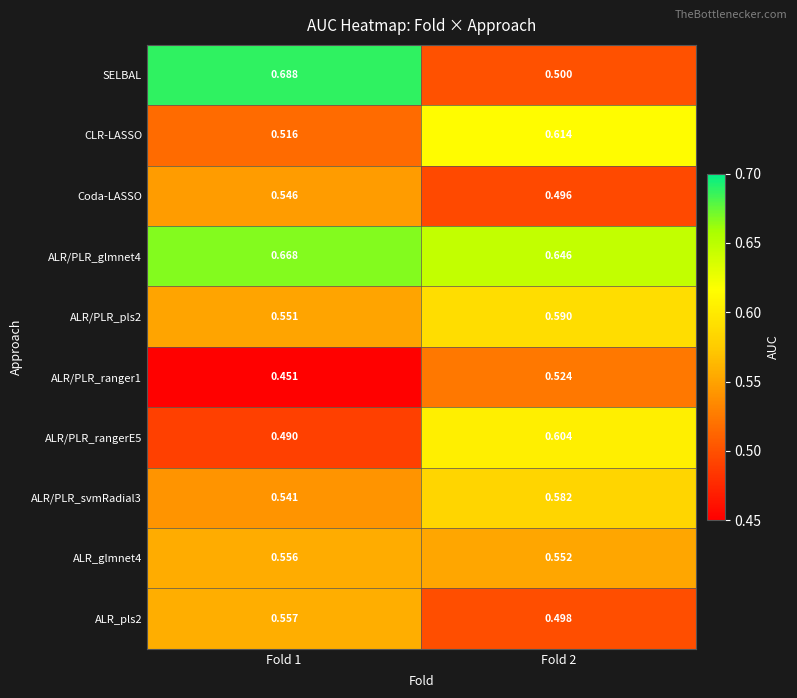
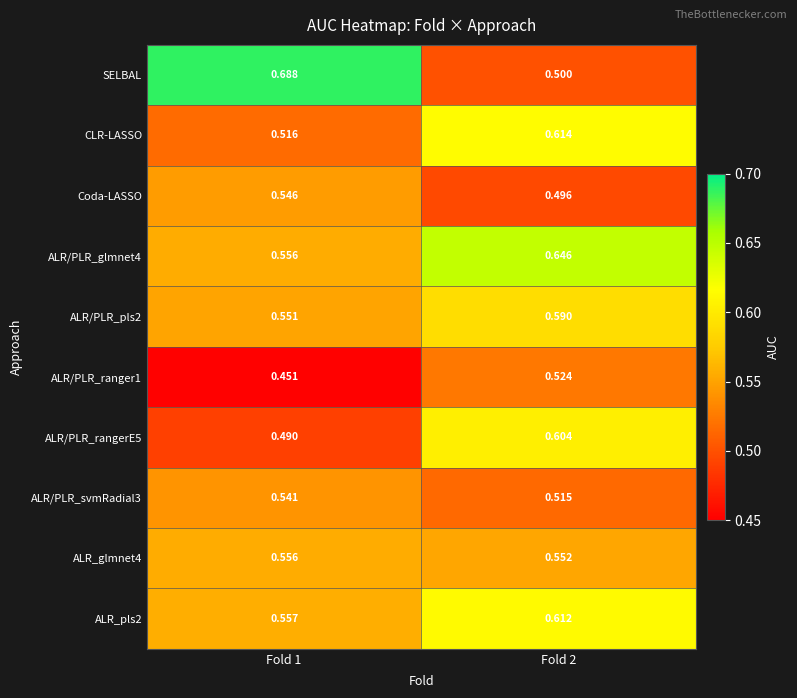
ALR/PLR_glmnet4, Fold 1: 0.668 -> 0.556
ALR/PLR_svmRadial3, Fold 2: 0.582 -> 0.515
ALR_pls2, Fold 2: 0.498 -> 0.612
